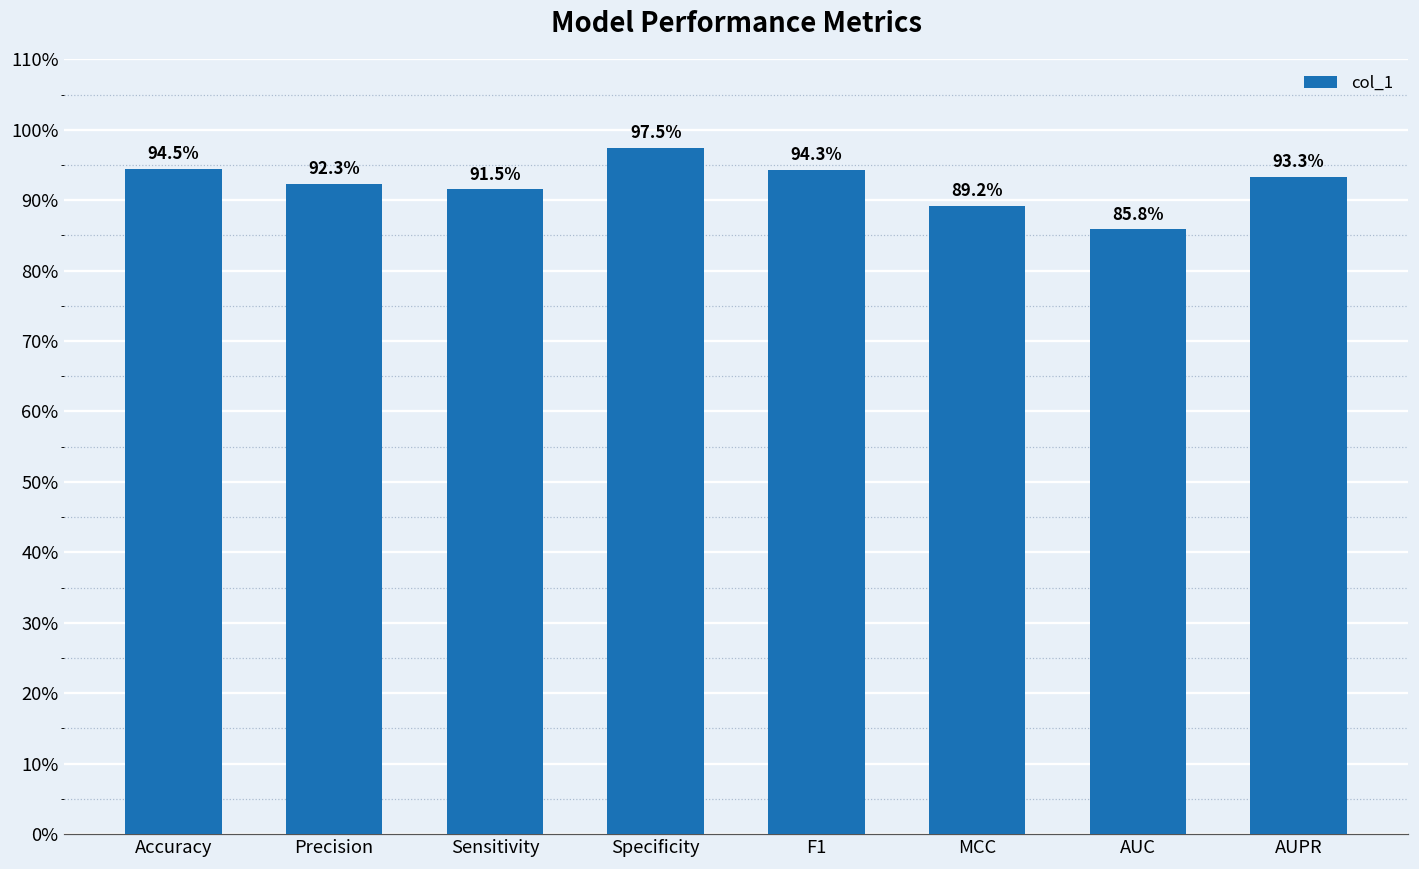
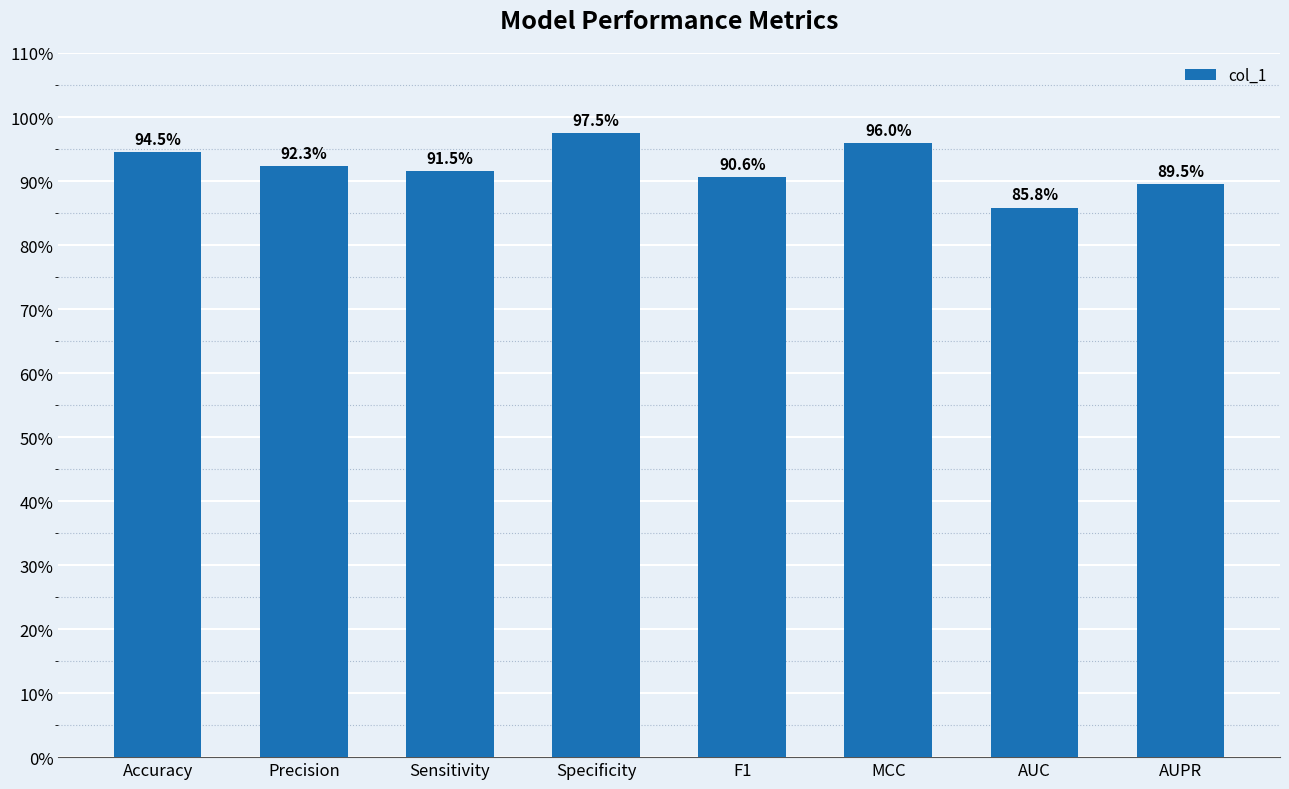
F1: 94.3% -> 90.6%
MCC: 89.2% -> 96.0%
AUPR: 93.3% -> 89.5%
